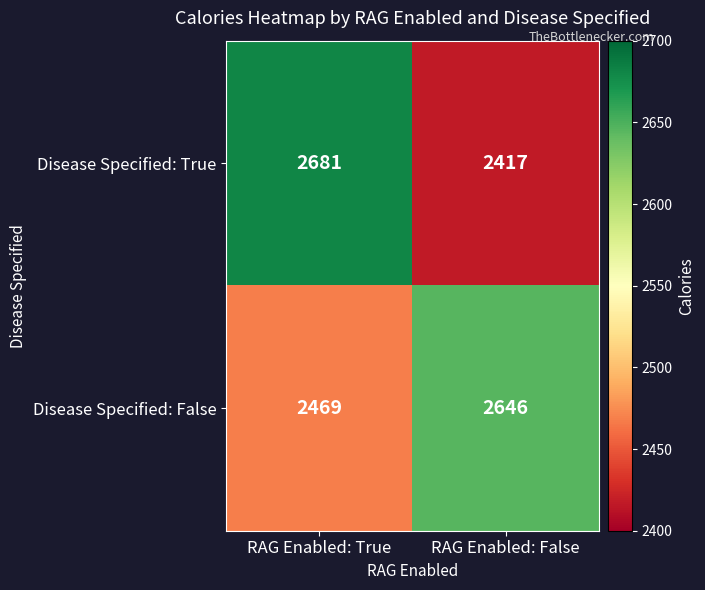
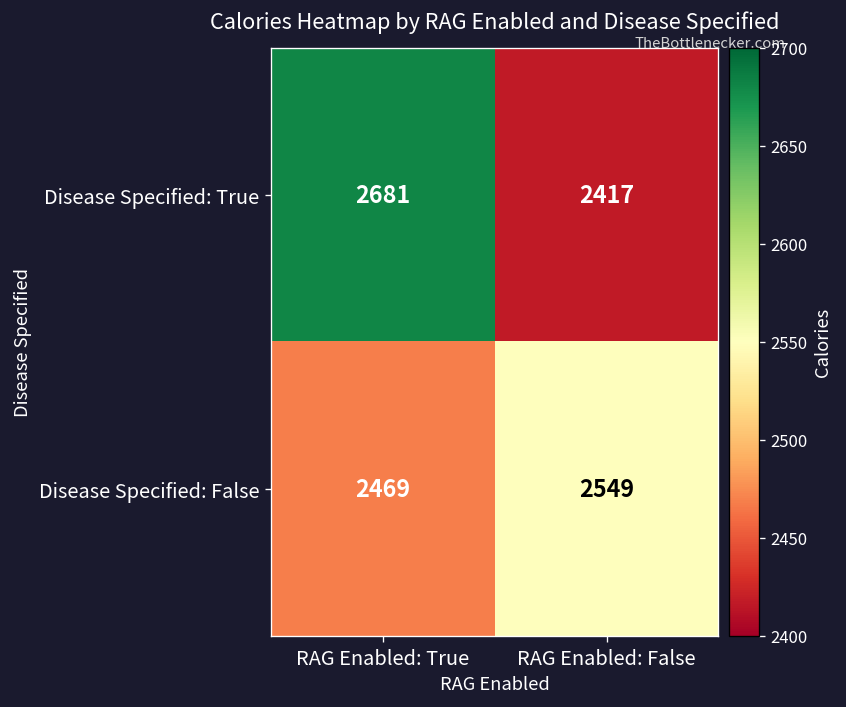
Disease Specified: False, RAG Enabled: False: 2646 -> 2549
